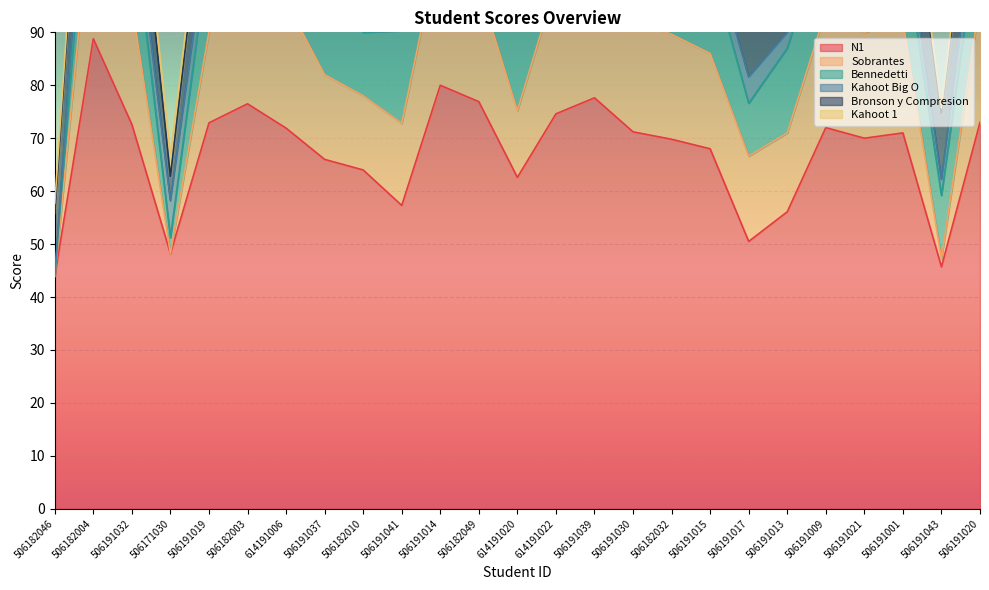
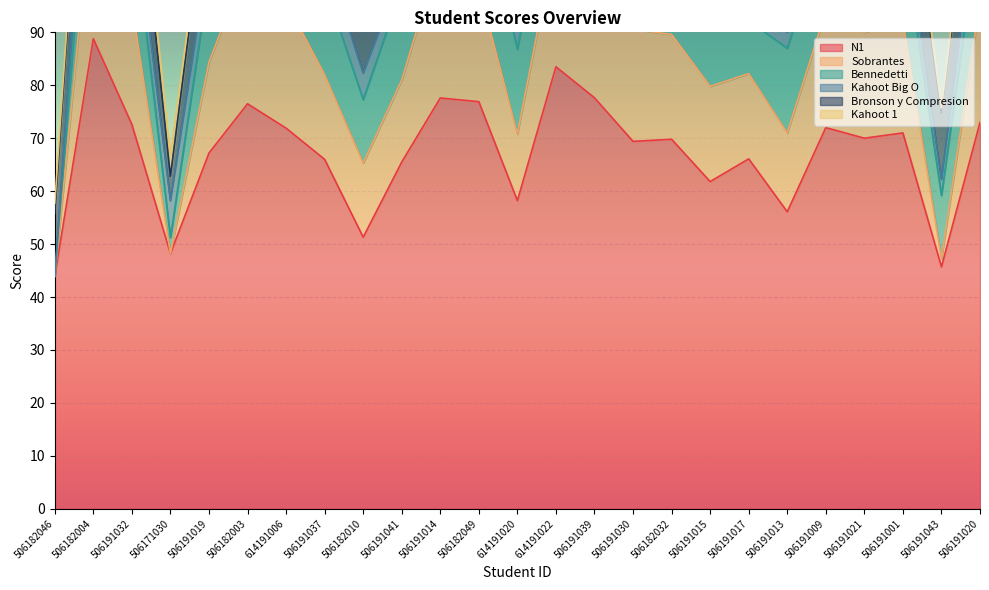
N1, 506191019: 73 -> 67
N1, 506182010: 64 -> 51
N1, 506191041: 57 -> 66
N1, 506191014: 80 -> 78
N1, 614191020: 63 -> 58
N1, 614191022: 75 -> 84
N1, 506191030: 71 -> 69
N1, 506191015: 68 -> 62
N1, 506191017: 51 -> 66
